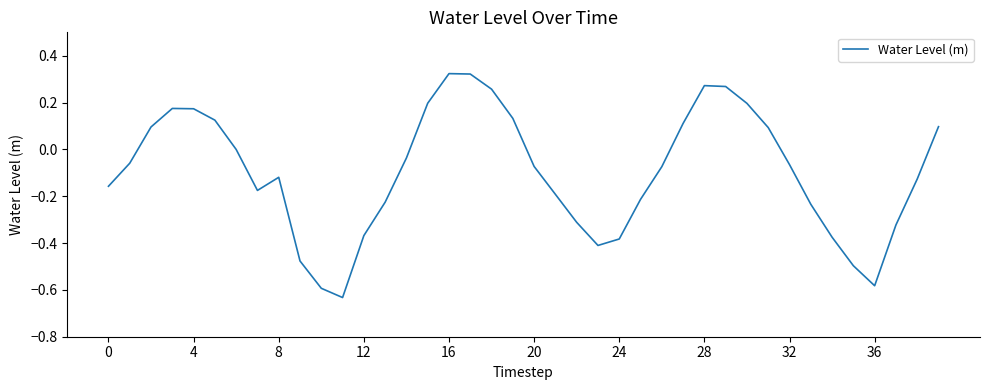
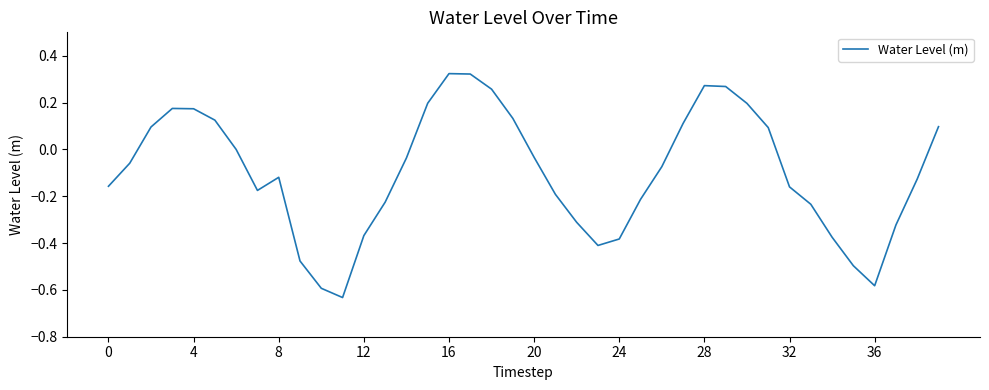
20: -0.07 -> -0.03
32: -0.07 -> -0.16
